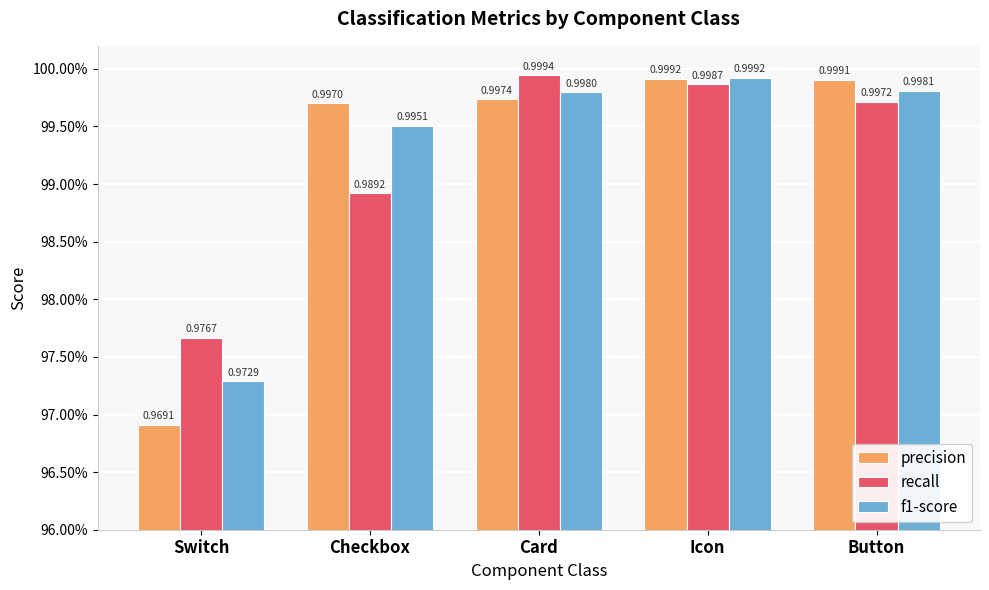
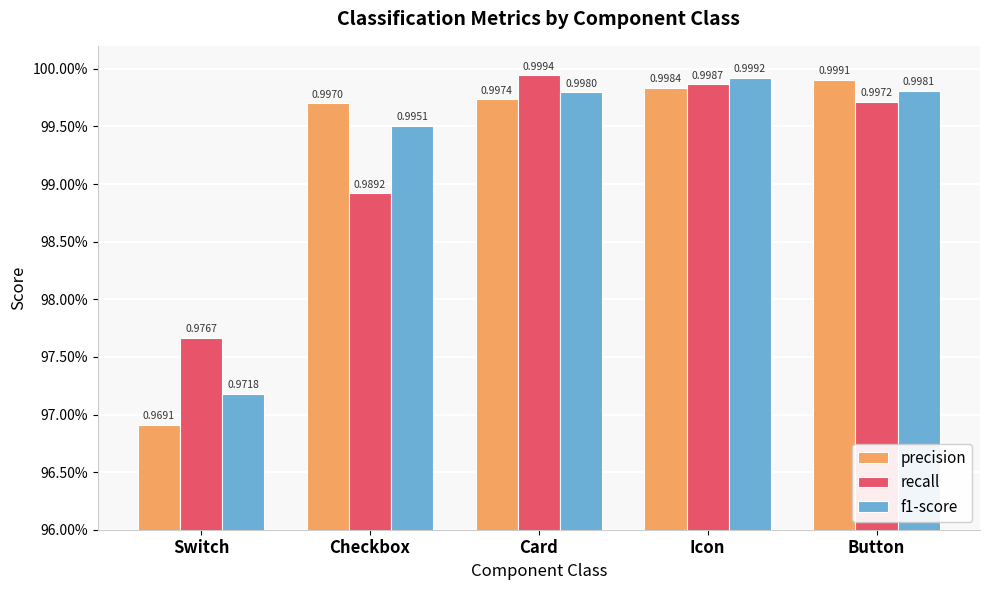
f1-score, Switch: 0.9729 -> 0.9718
precision, Icon: 0.9992 -> 0.9984
